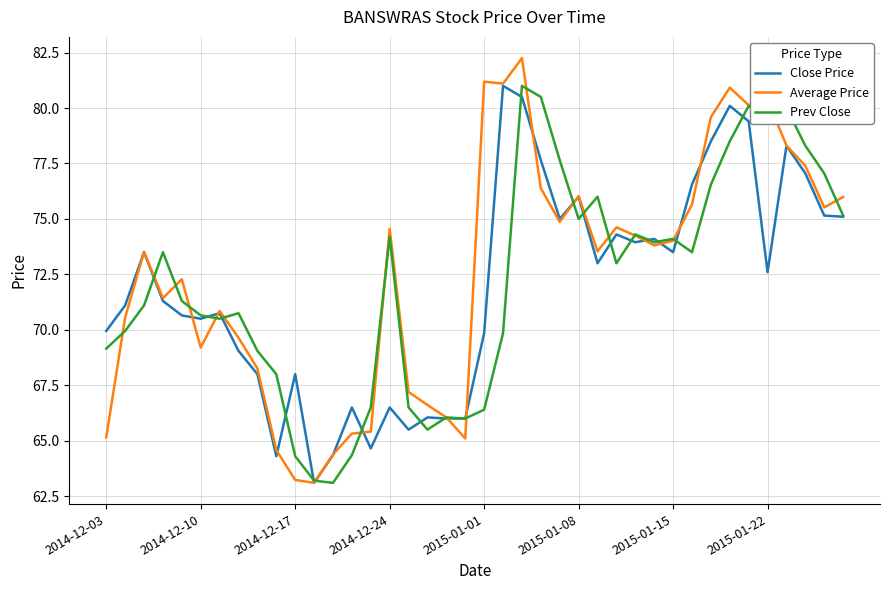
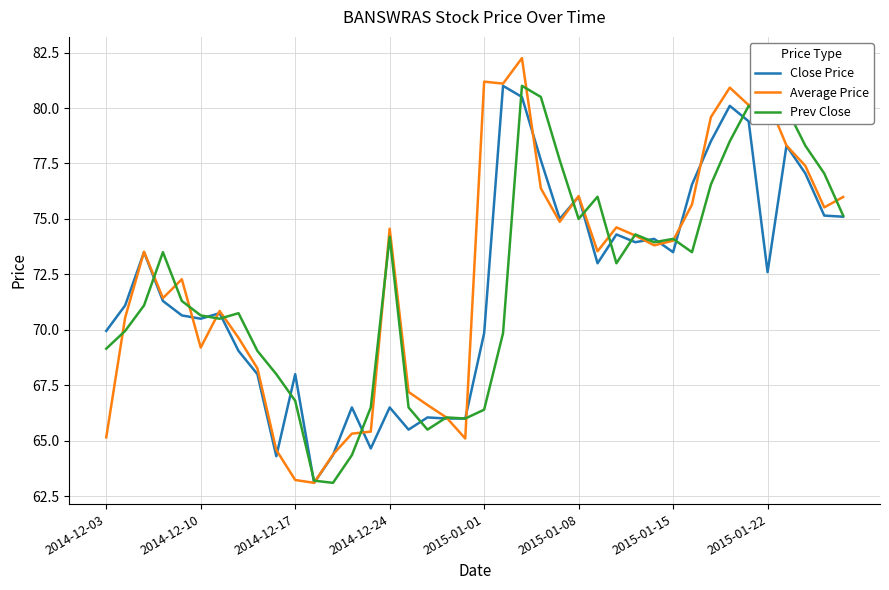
Prev Close, 2014-12-17: 64.3 -> 66.8
